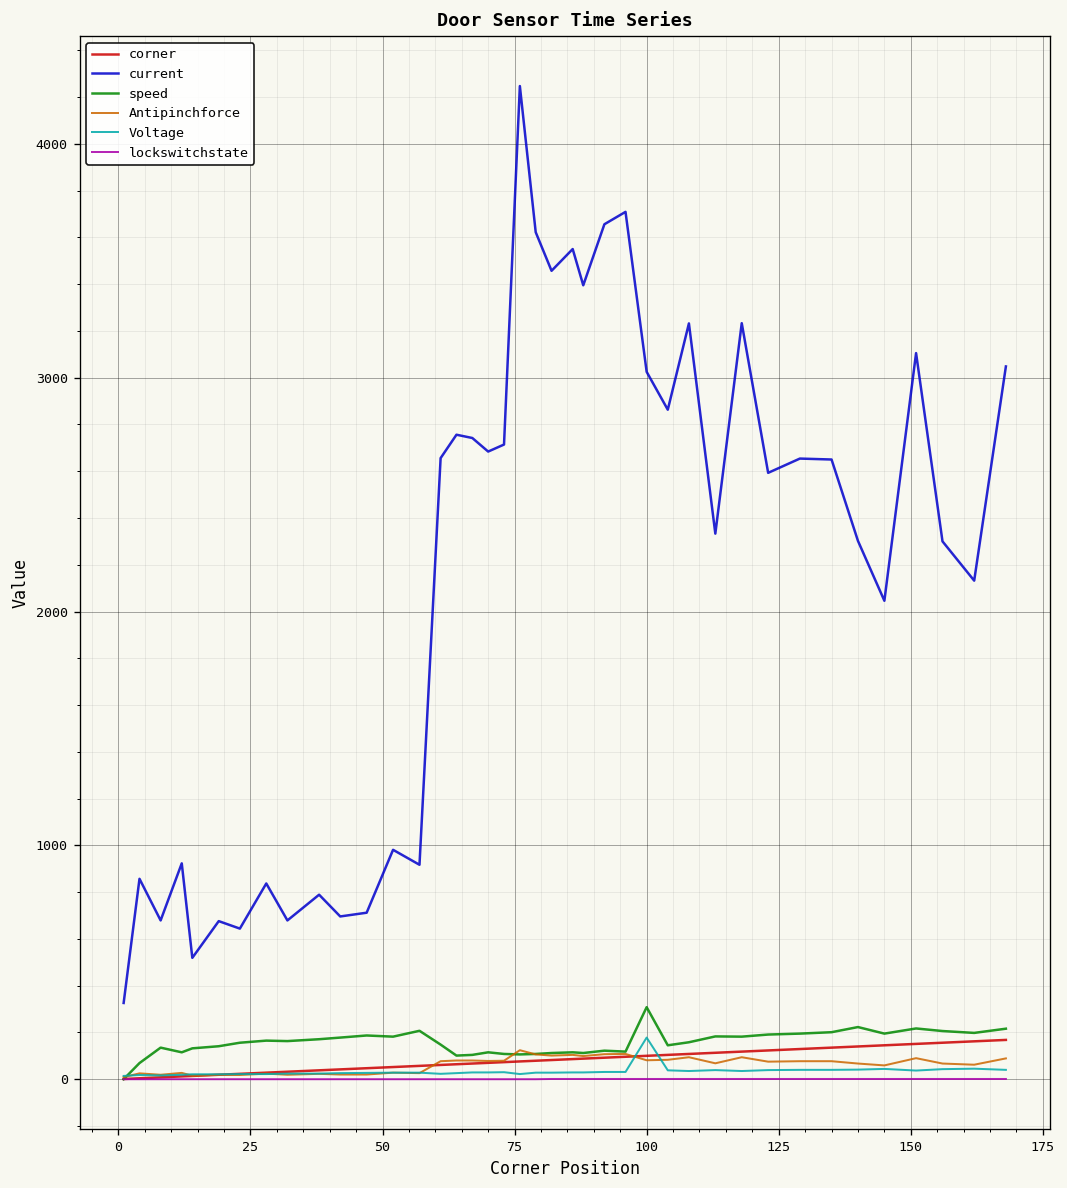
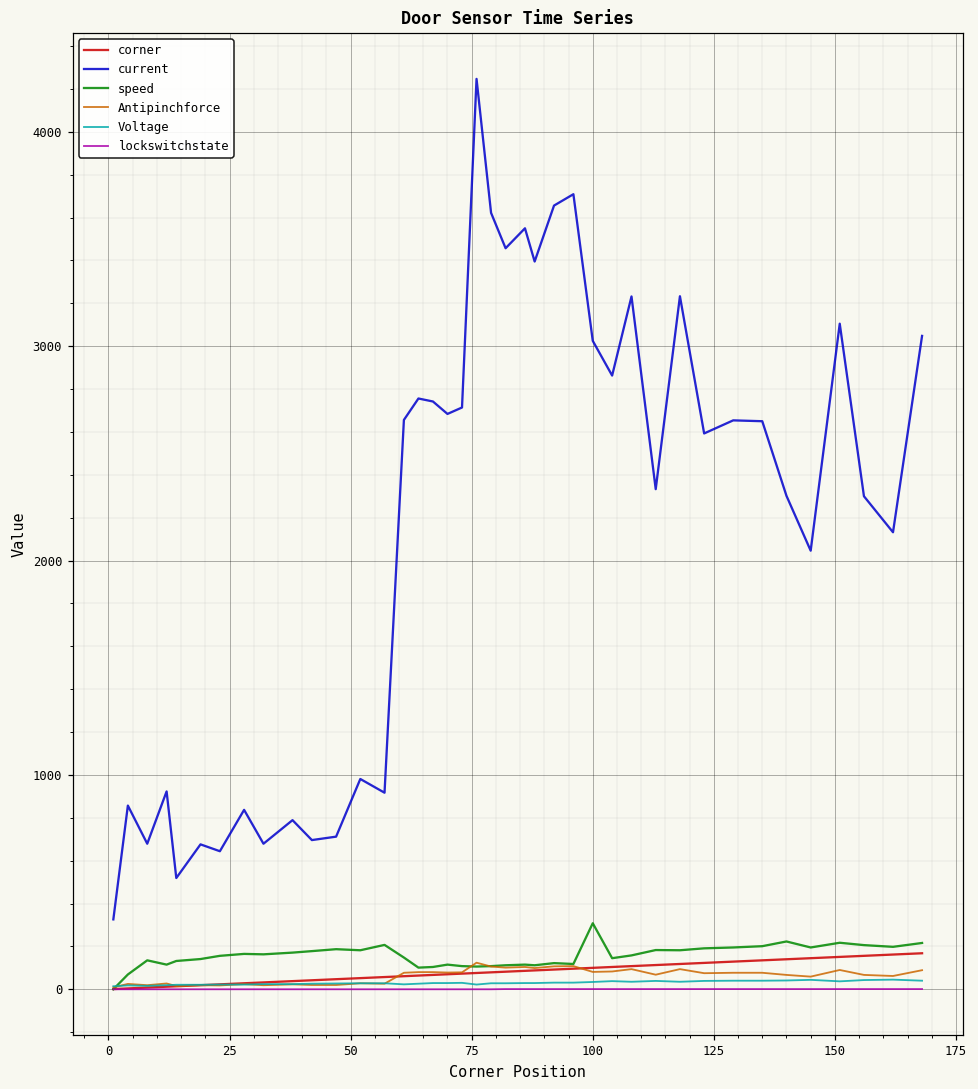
Voltage, 100: 180 -> 30
